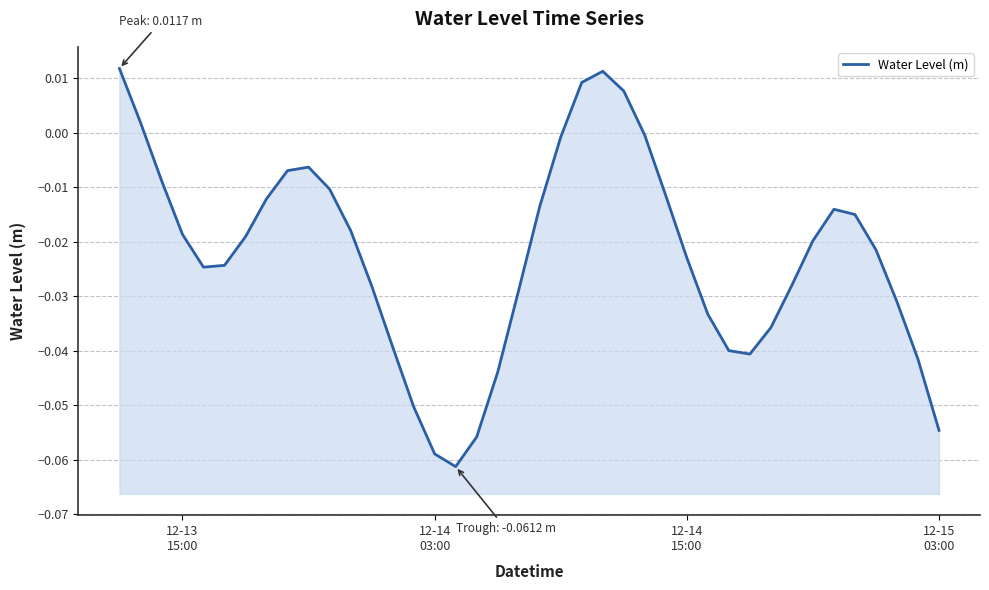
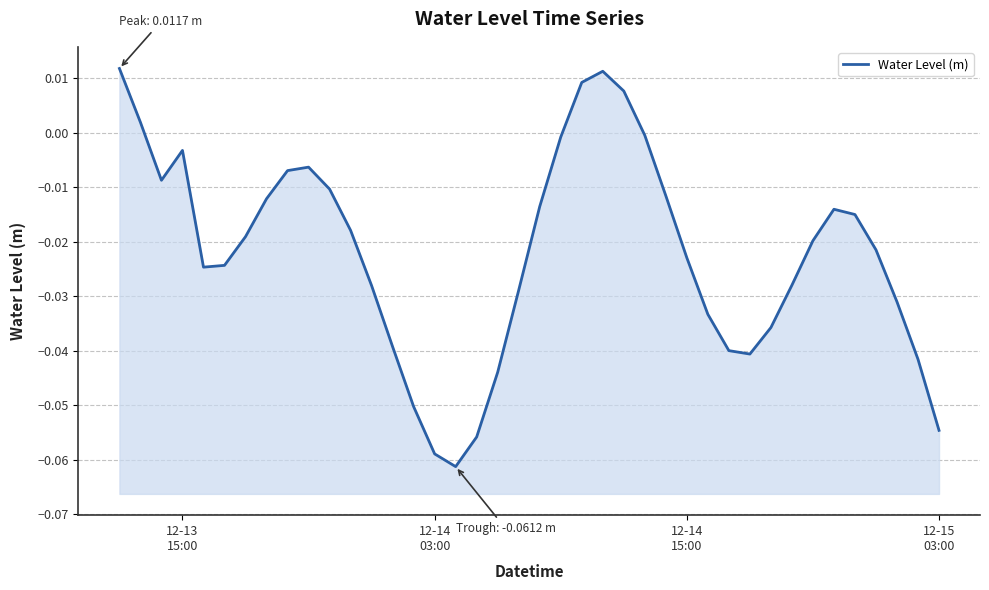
12-13 15:00: -0.019 -> -0.003
